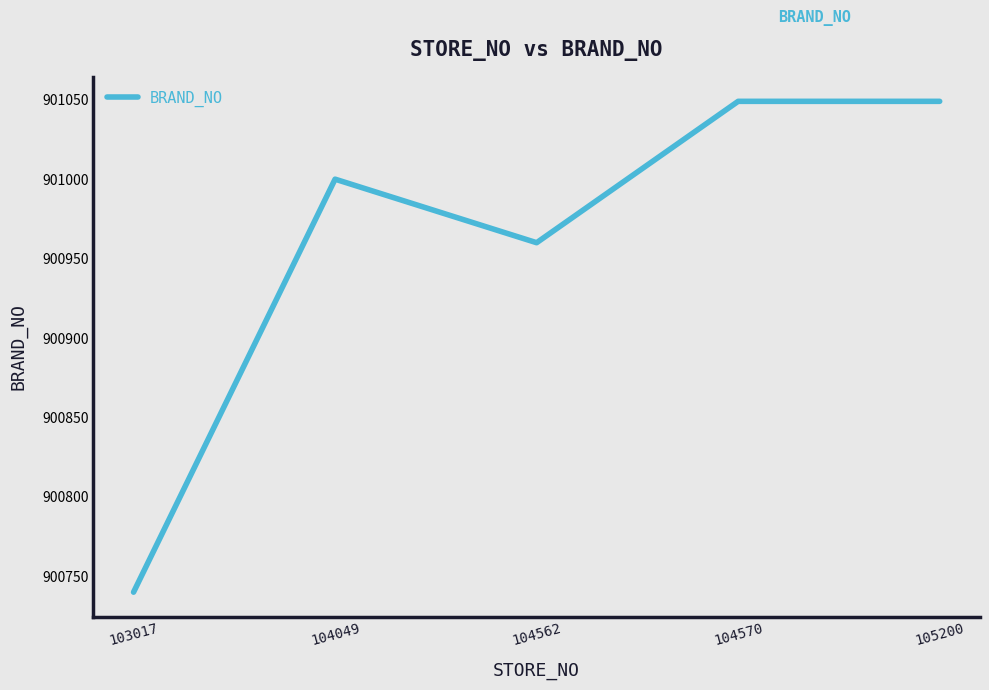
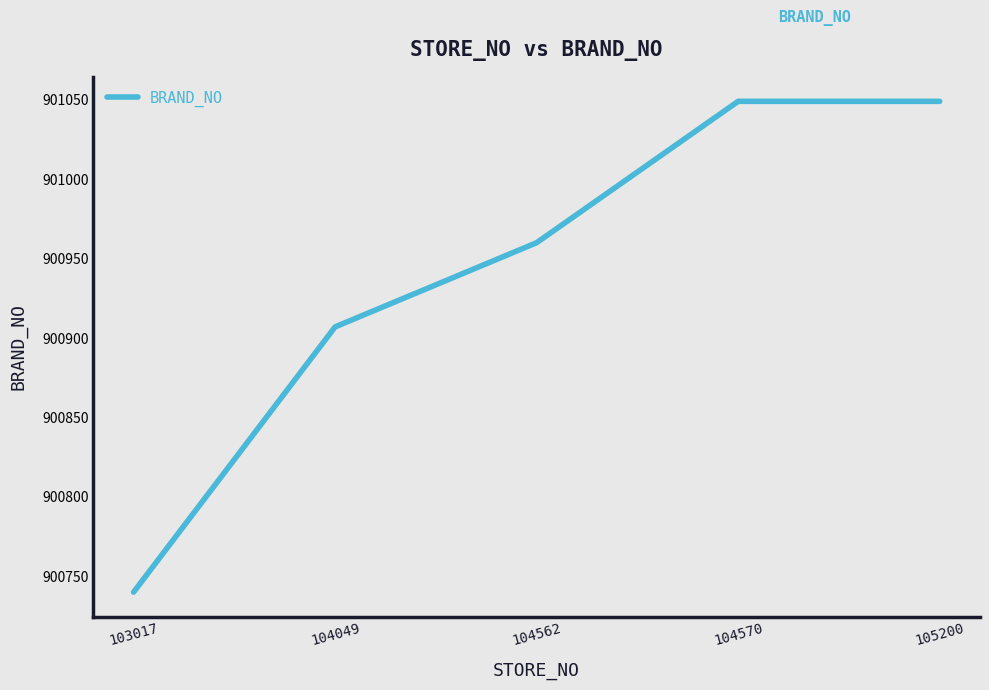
104049: 901000 -> 900907
